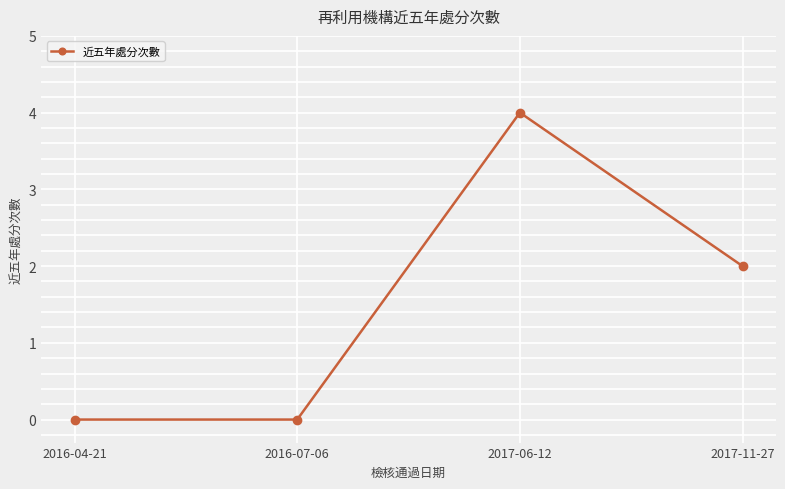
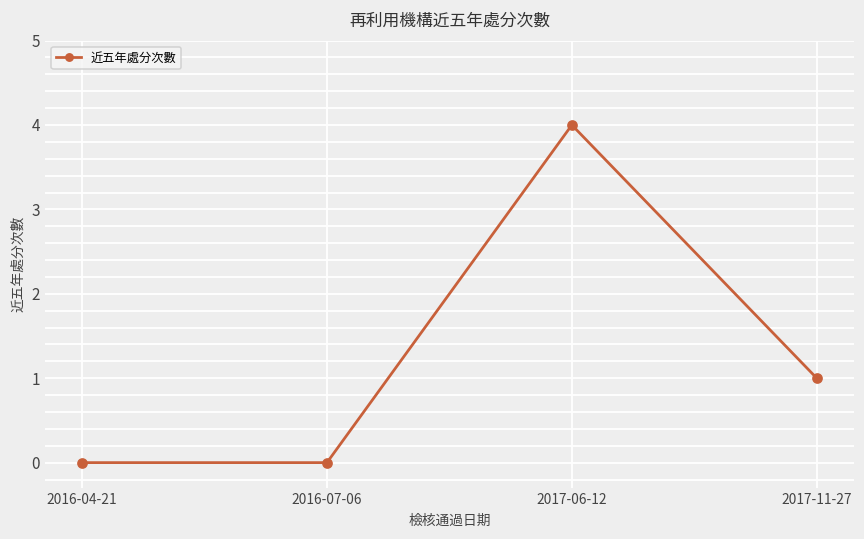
2017-11-27: 2 -> 1
